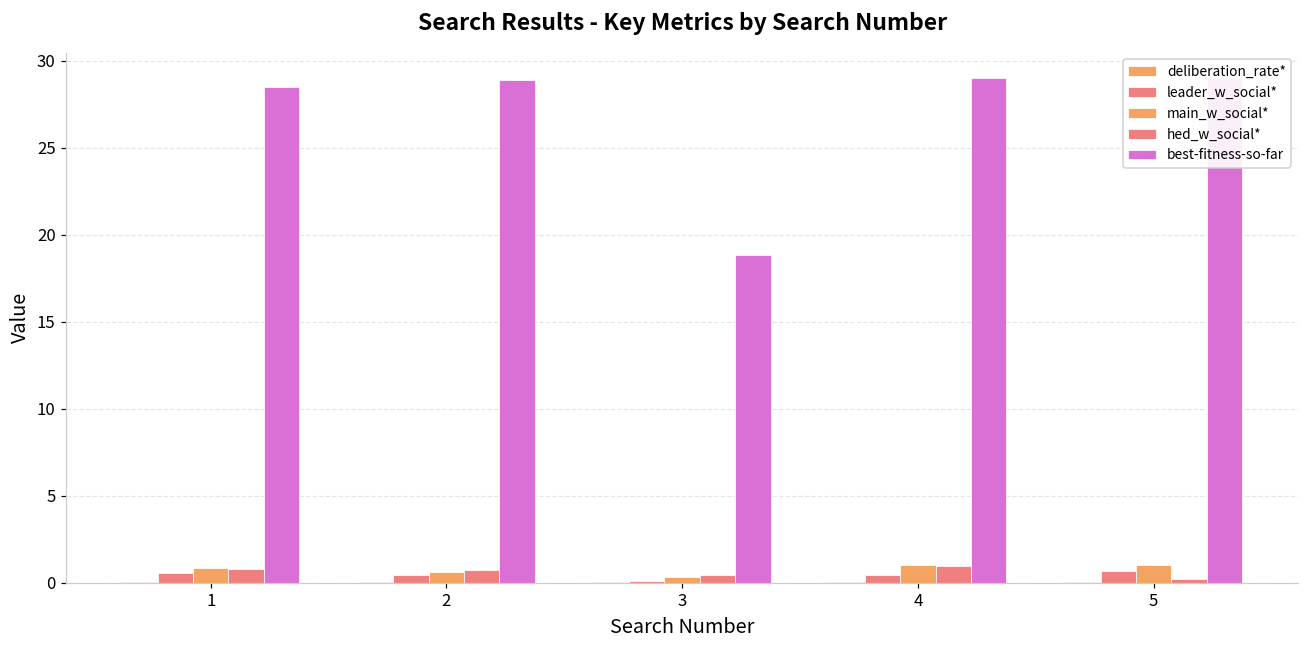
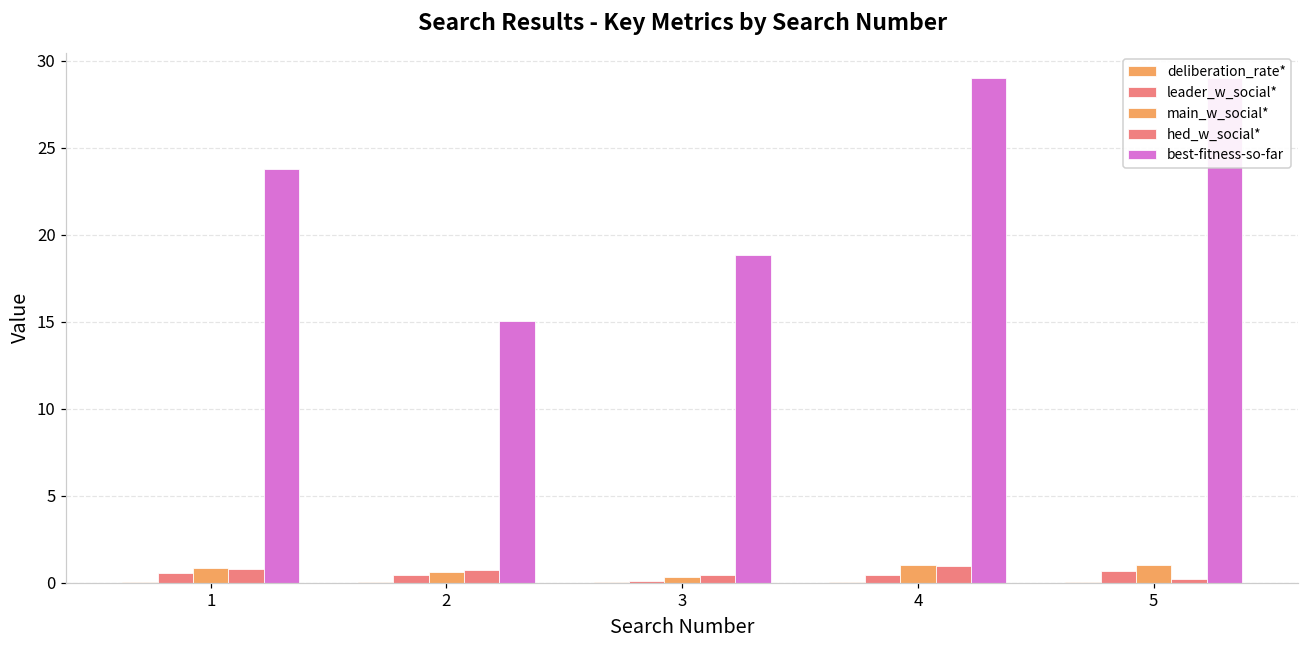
best-fitness-so-far, 1: 28.5 -> 23.8
best-fitness-so-far, 2: 28.9 -> 15.0
